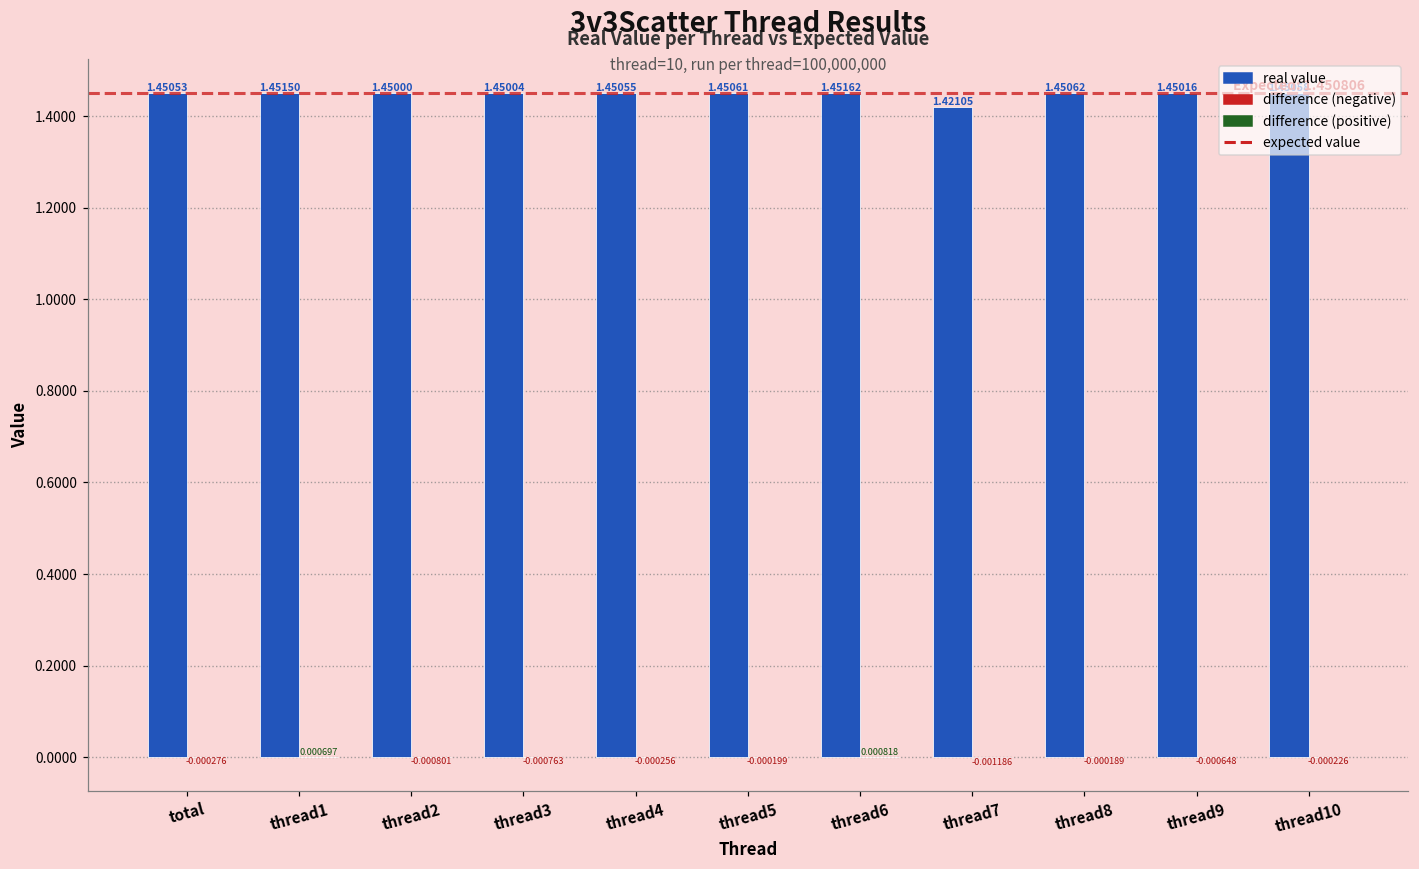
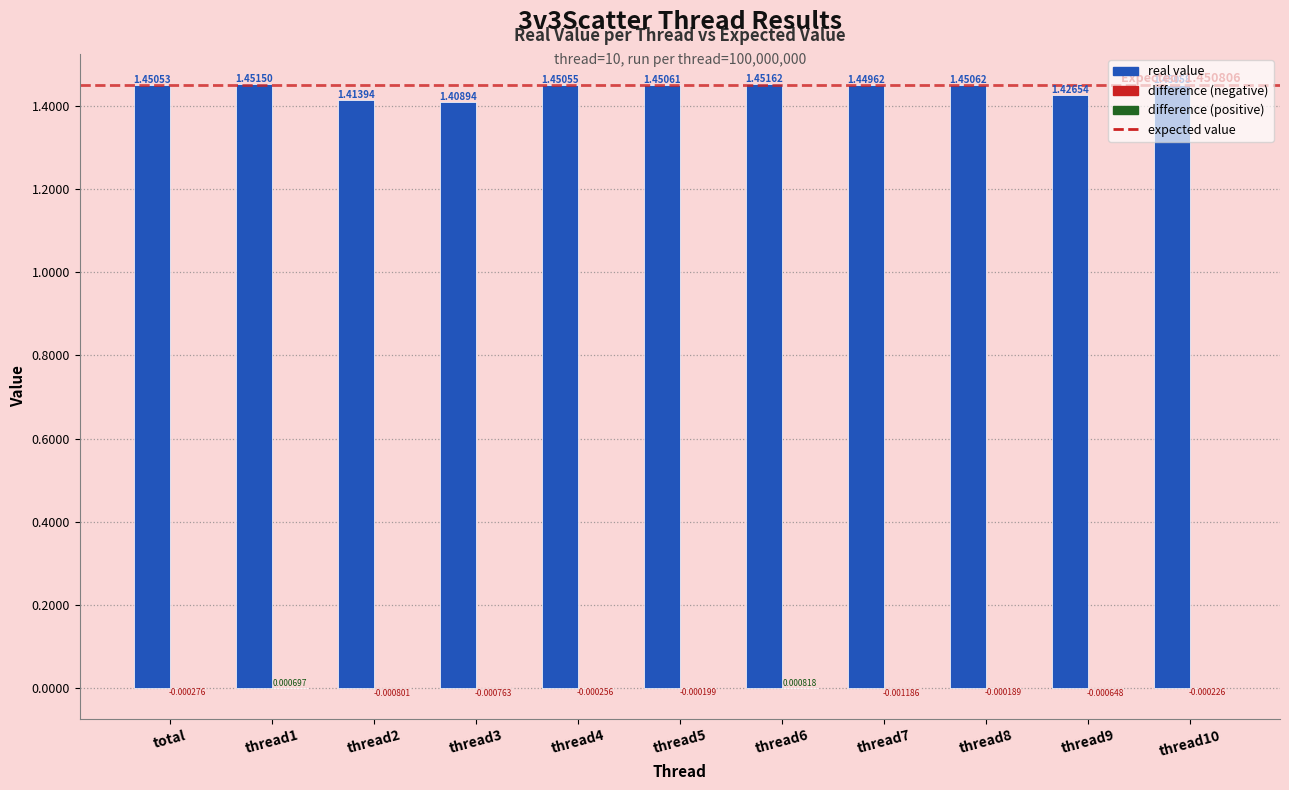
real value, thread2: 1.45000 -> 1.41394
real value, thread3: 1.45004 -> 1.40894
real value, thread7: 1.42105 -> 1.44962
real value, thread9: 1.45016 -> 1.42654
